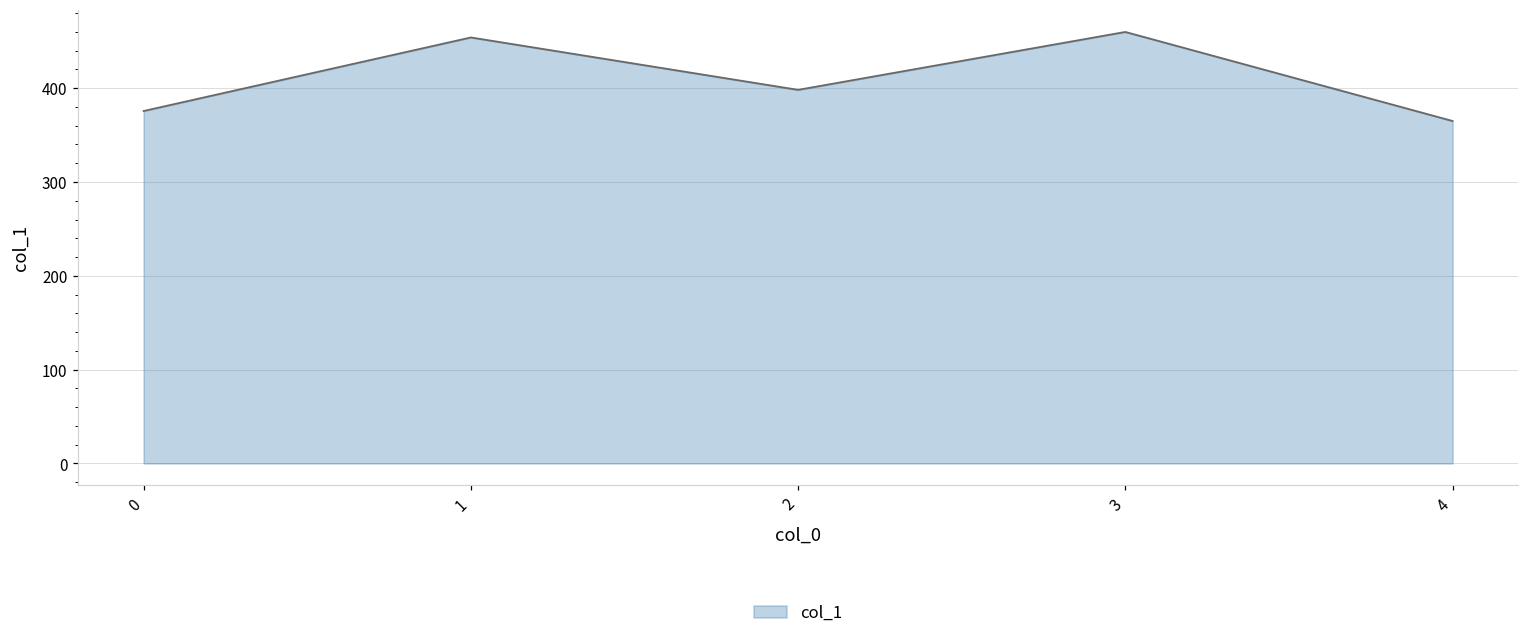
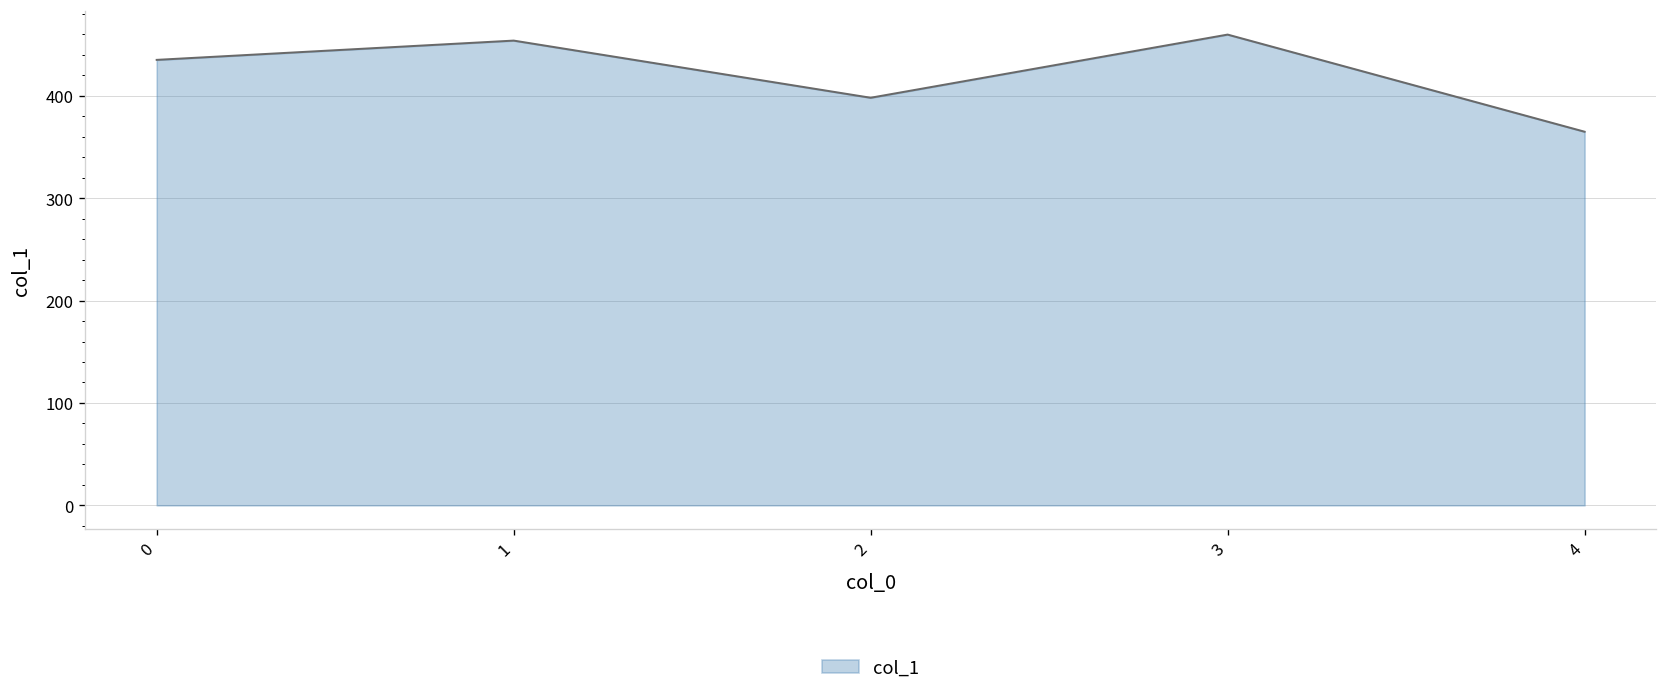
0: 380 -> 440
